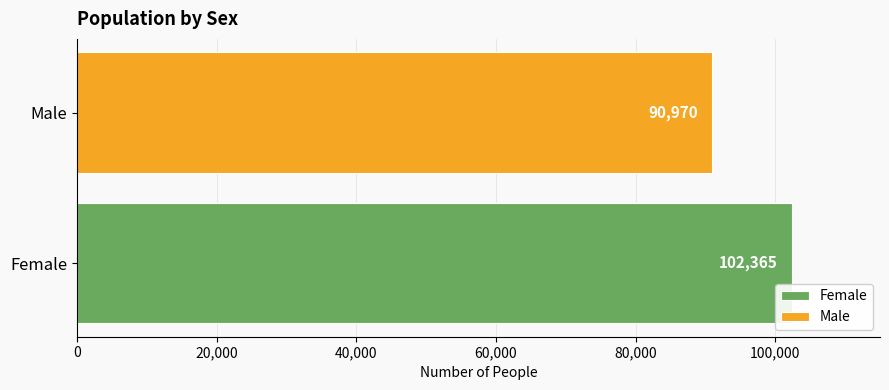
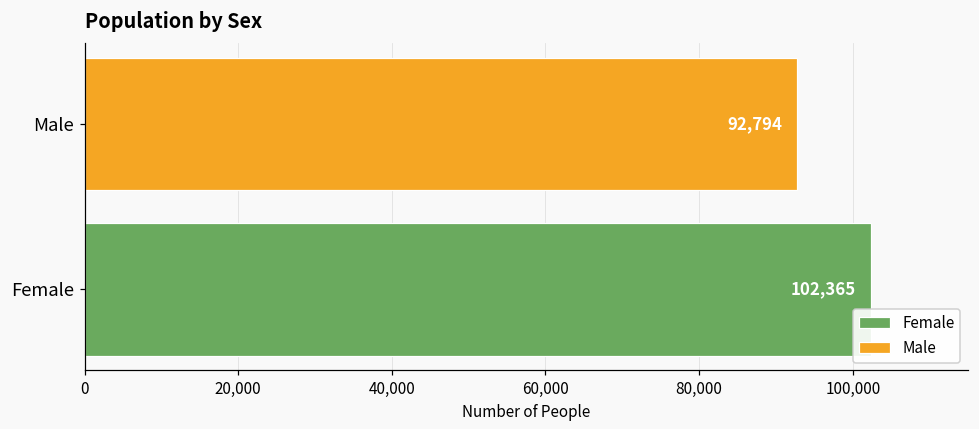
Male: 90,970 -> 92,794
